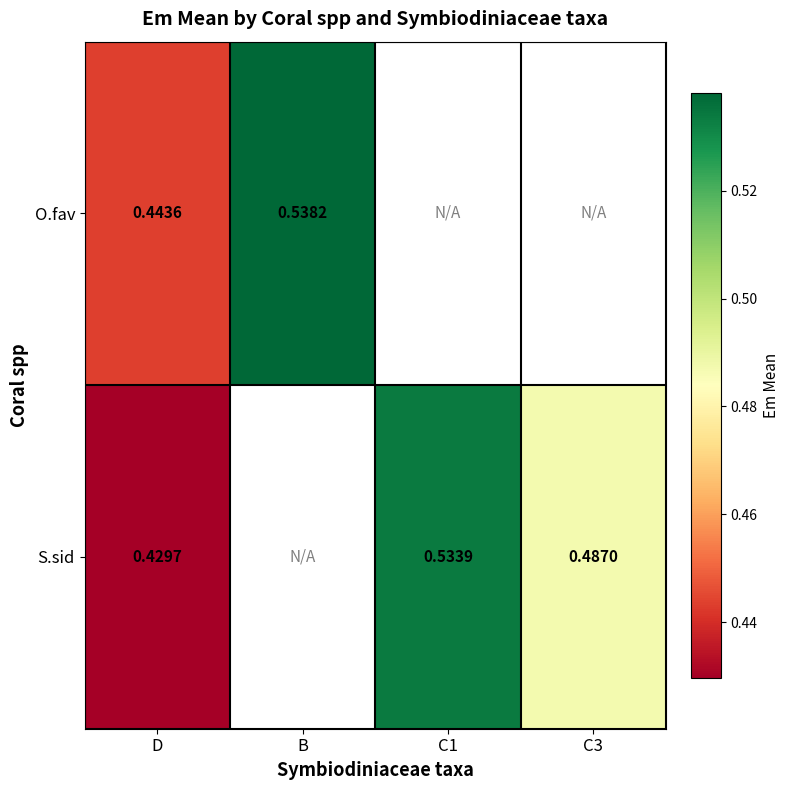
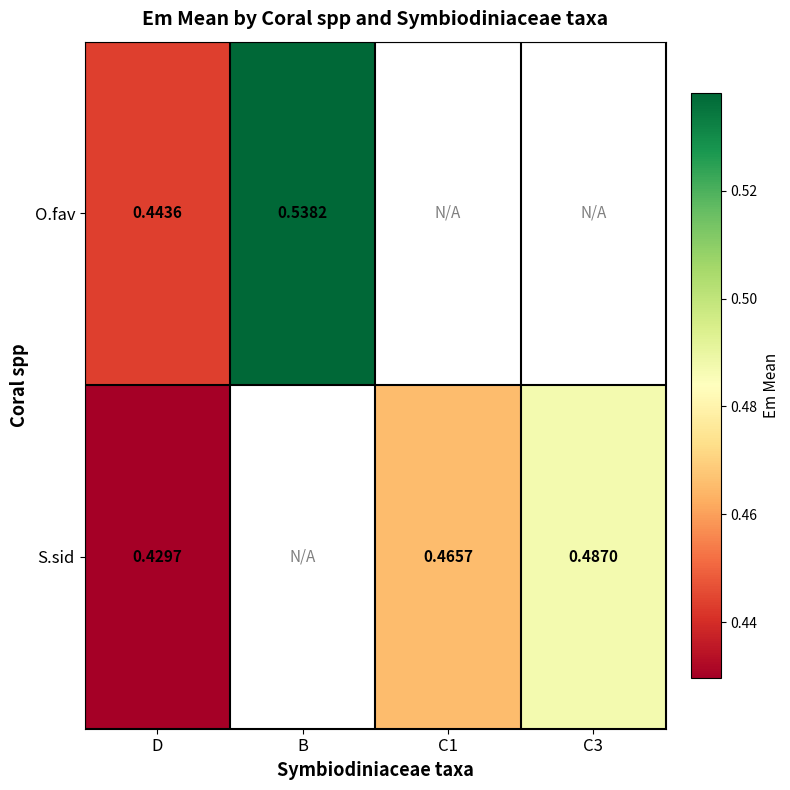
S.sid, C1: 0.5339 -> 0.4657
